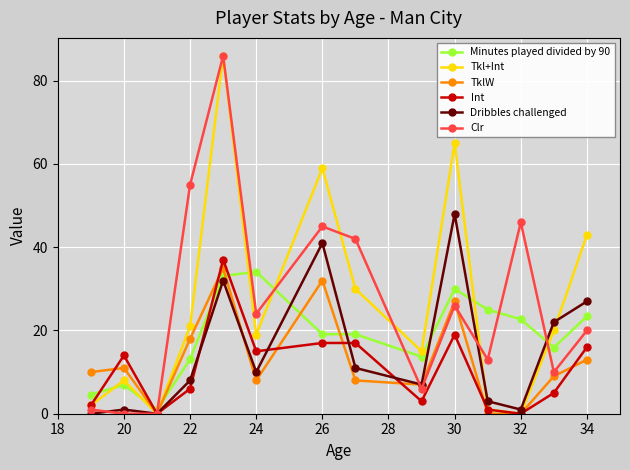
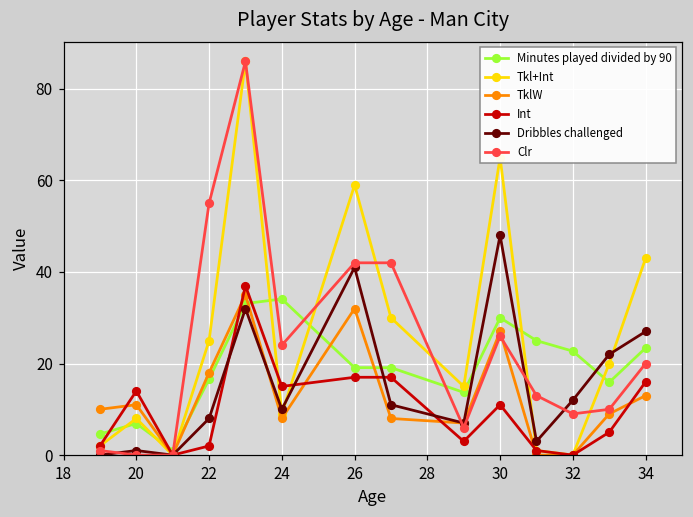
Minutes played divided by 90, 22: 13 -> 17
Tkl+Int, 22: 21 -> 25
Int, 22: 6 -> 2
Tkl+Int, 24: 19 -> 9
Clr, 26: 45 -> 42
Int, 30: 19 -> 11
Dribbles challenged, 32: 1 -> 12
Clr, 32: 46 -> 9
